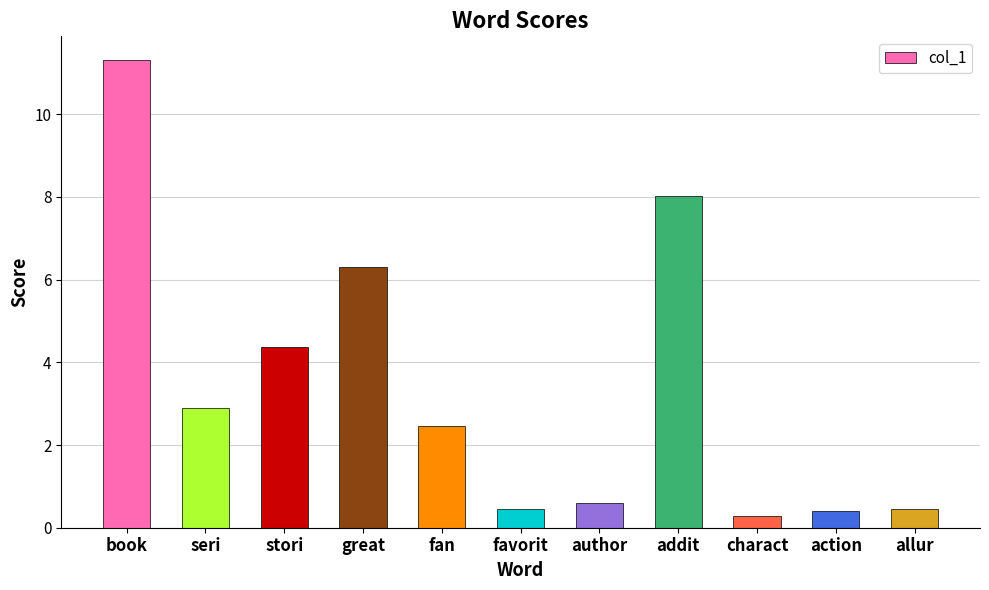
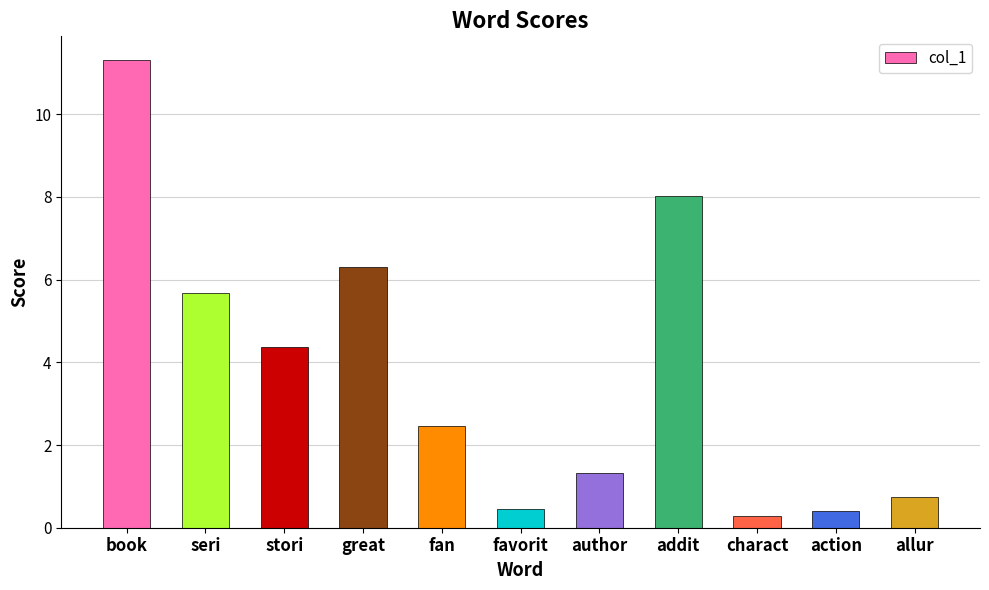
seri: 2.9 -> 5.7
author: 0.6 -> 1.3
allur: 0.5 -> 0.7
